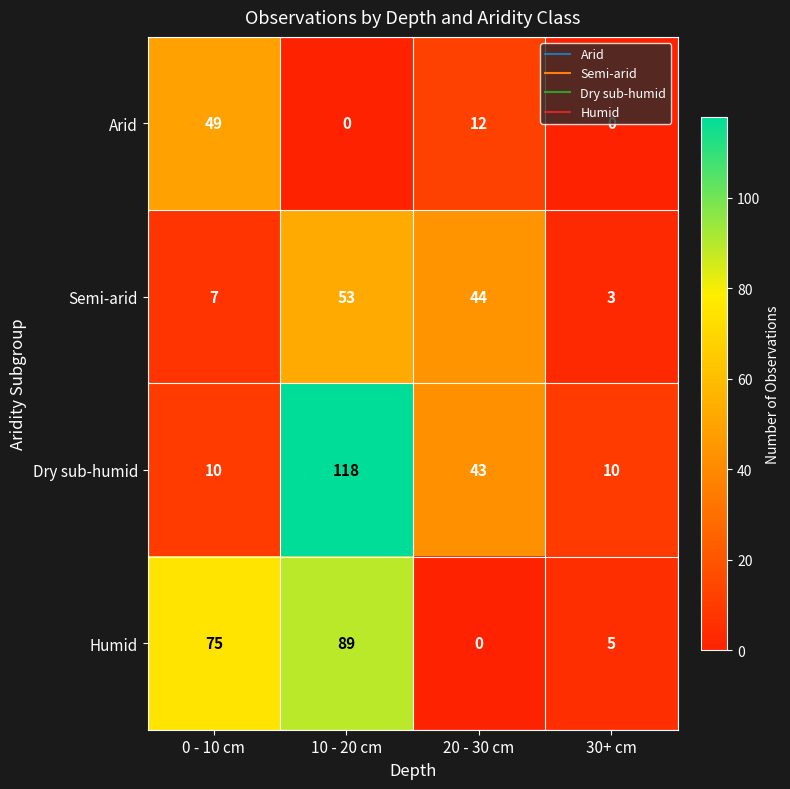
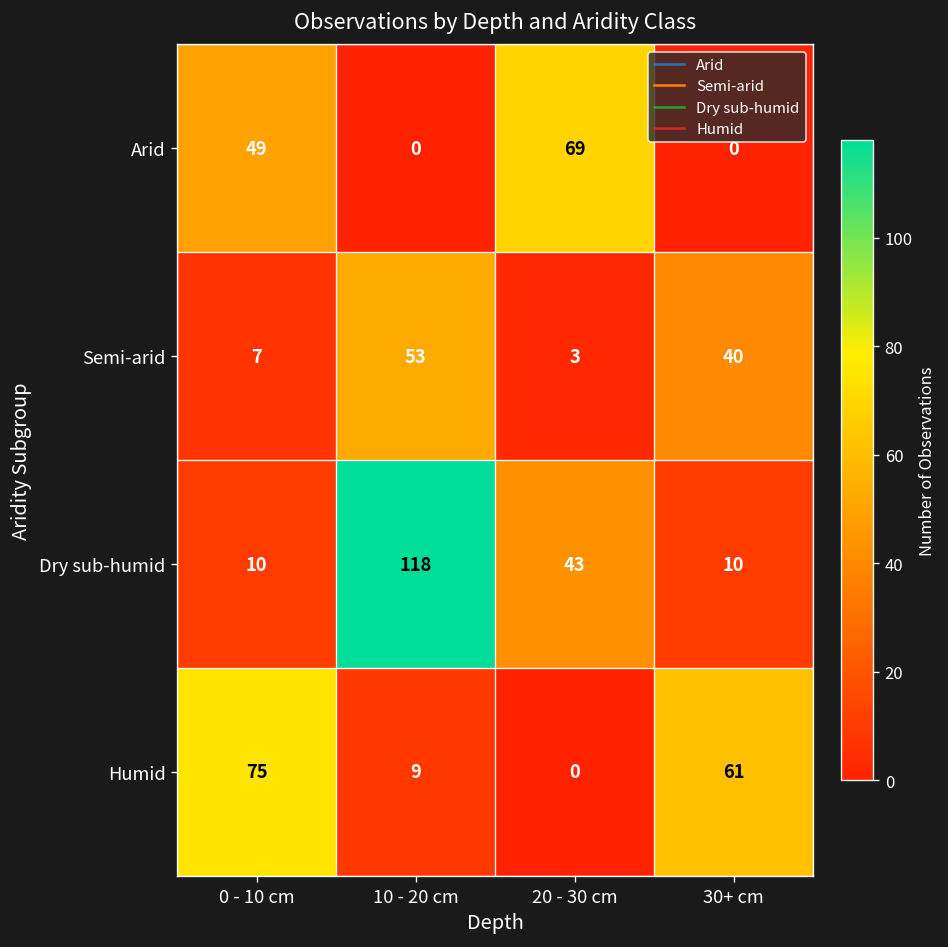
Arid, 20 - 30 cm: 12 -> 69
Semi-arid, 20 - 30 cm: 44 -> 3
Semi-arid, 30+ cm: 3 -> 40
Humid, 10 - 20 cm: 89 -> 9
Humid, 30+ cm: 5 -> 61
